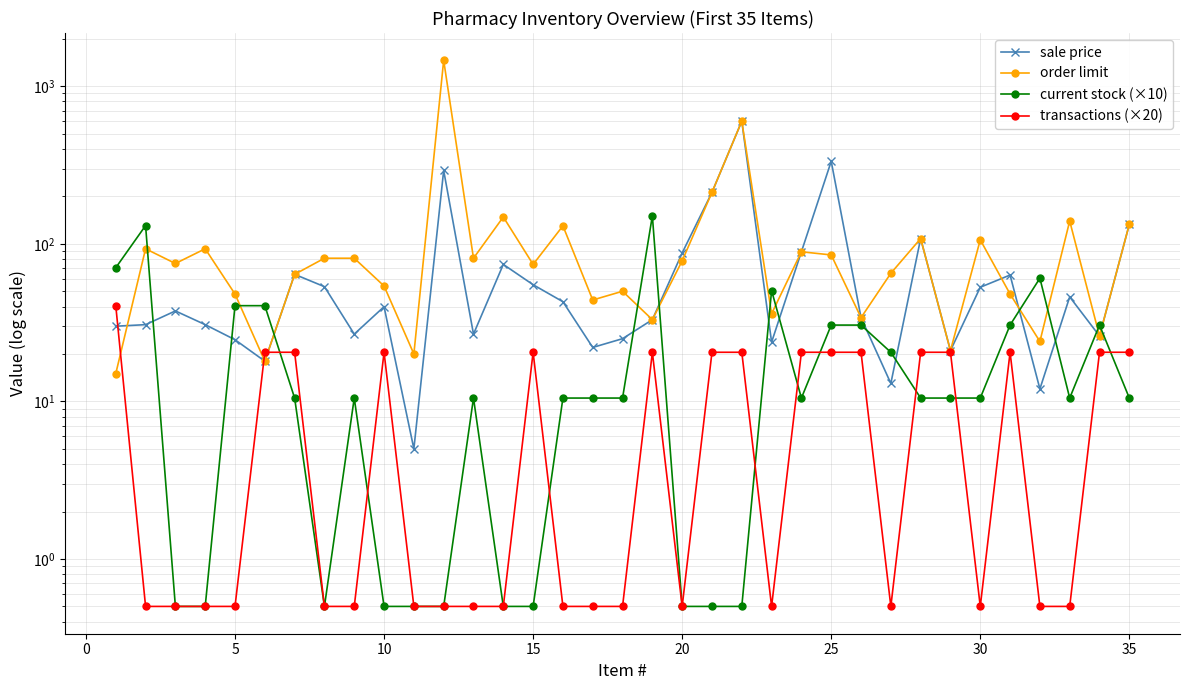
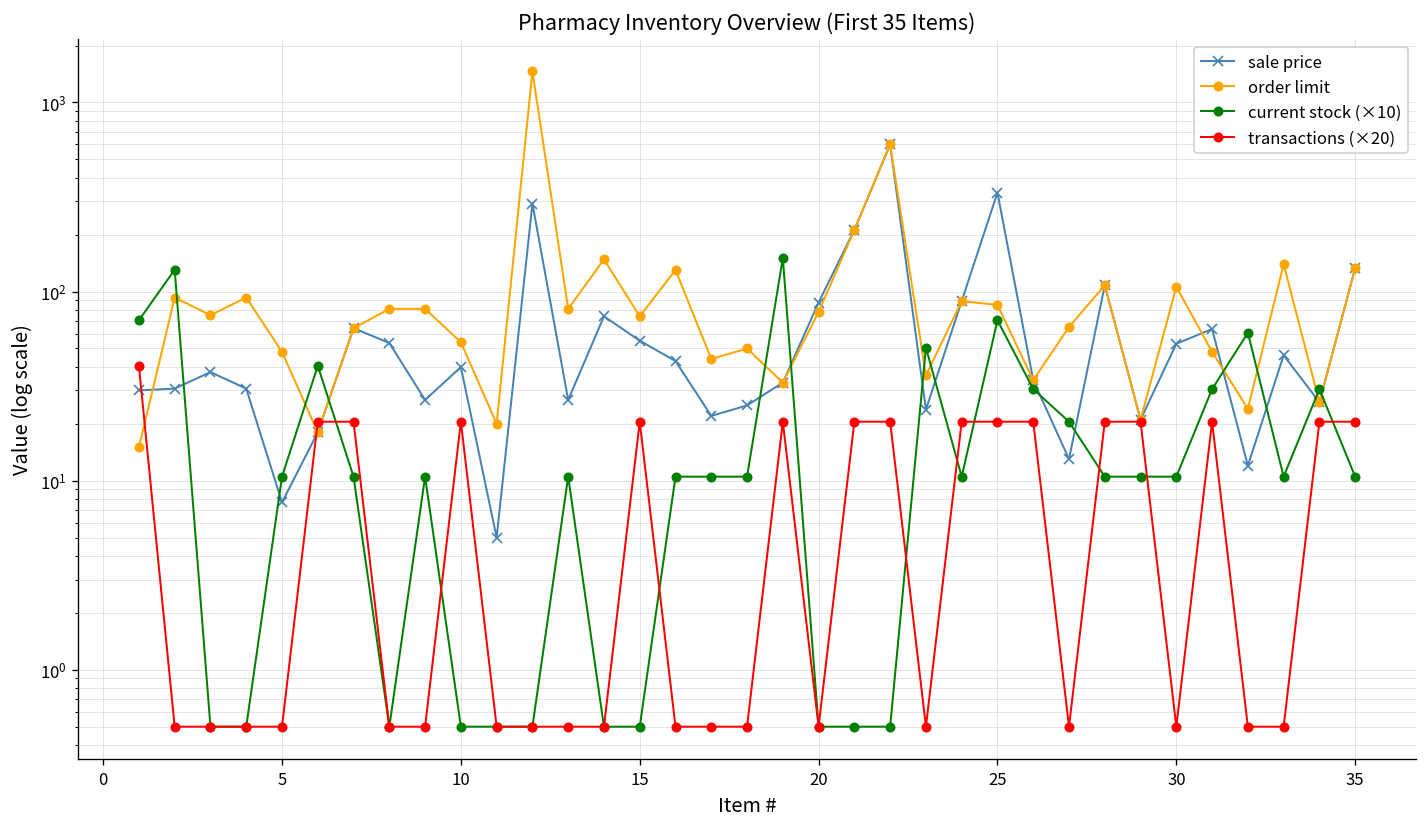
sale price, 5: 25 -> 8
current stock (×10), 5: 41 -> 11
current stock (×10), 25: 31 -> 70
